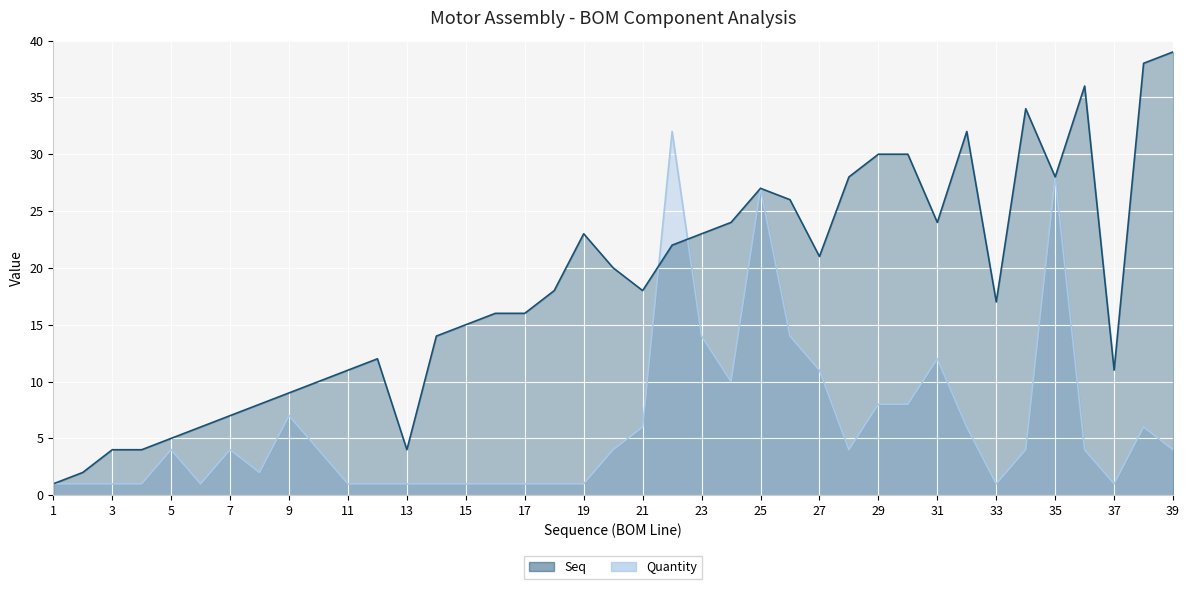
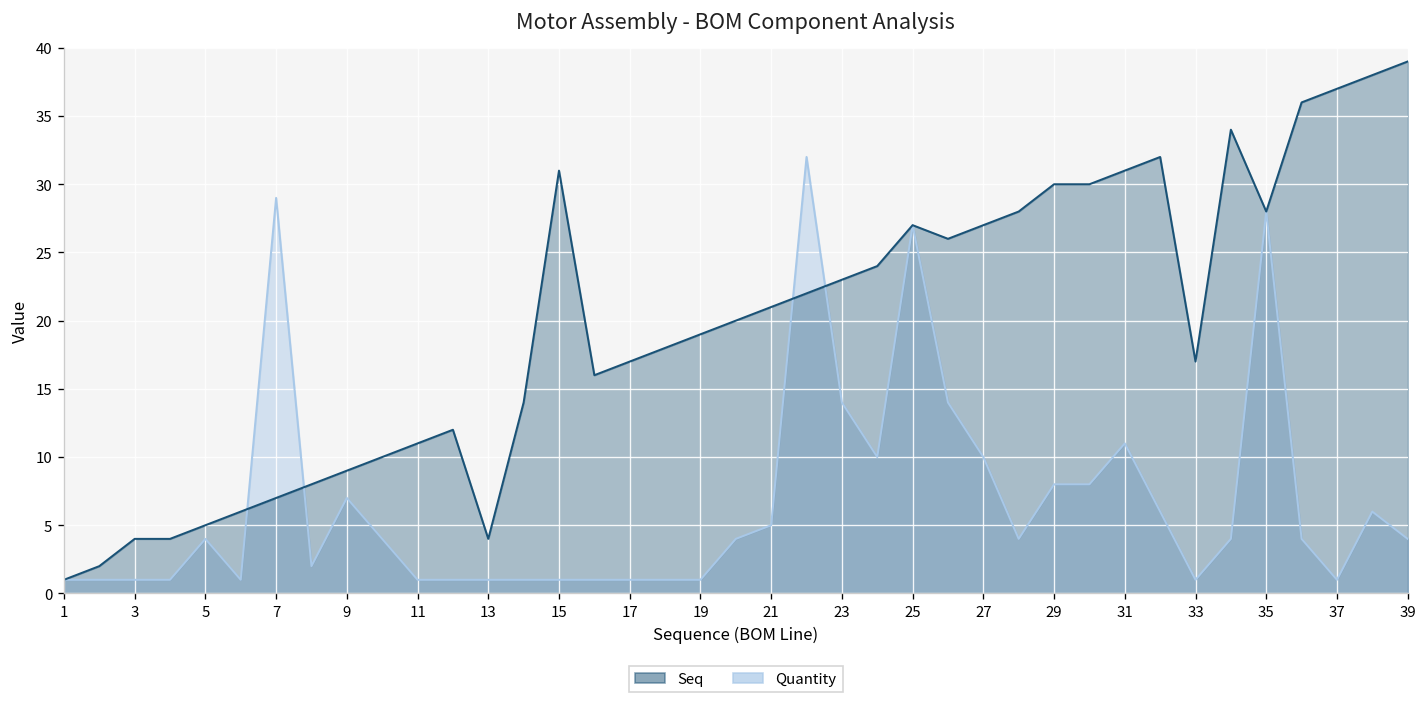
Quantity, 7: 4 -> 29
Seq, 15: 15 -> 31
Seq, 17: 16 -> 17
Seq, 19: 23 -> 19
Quantity, 21: 6 -> 5
Seq, 21: 18 -> 21
Quantity, 27: 11 -> 10
Seq, 27: 21 -> 27
Quantity, 31: 12 -> 11
Seq, 31: 24 -> 31
Seq, 37: 11 -> 37
